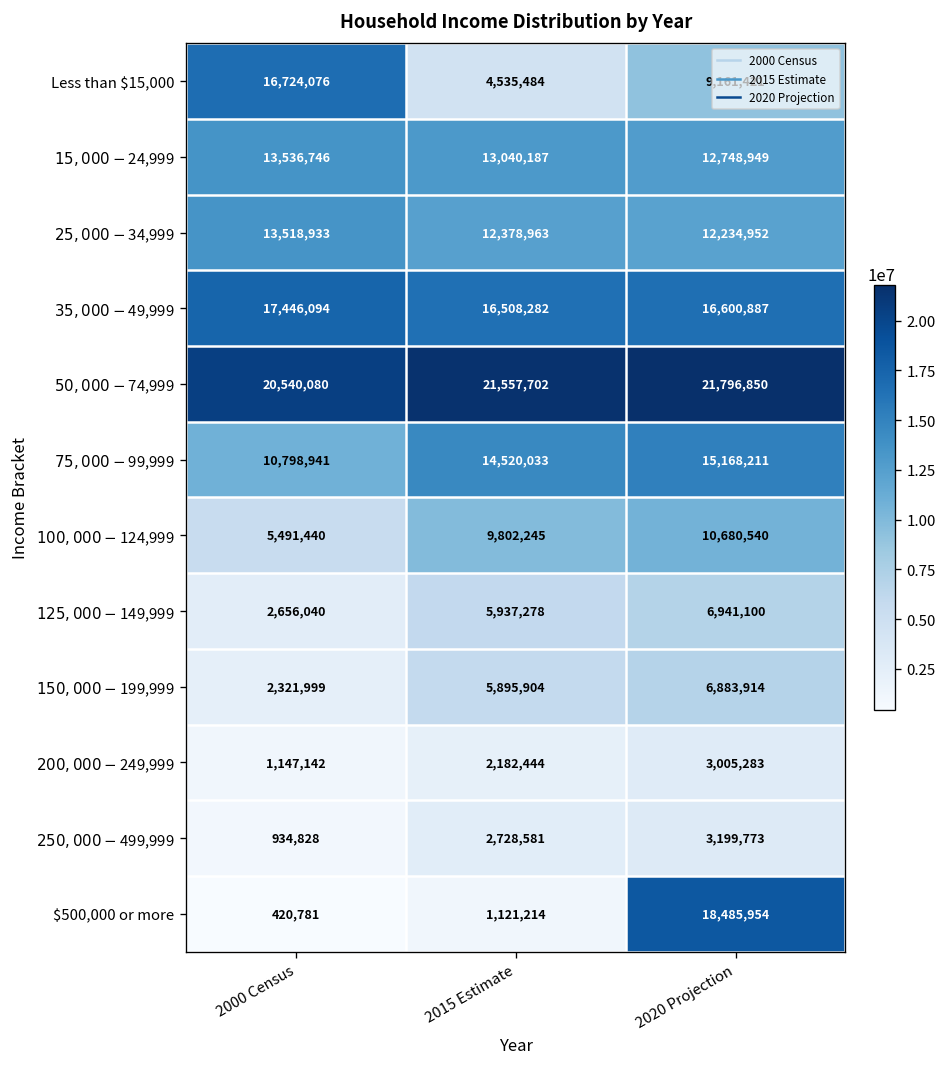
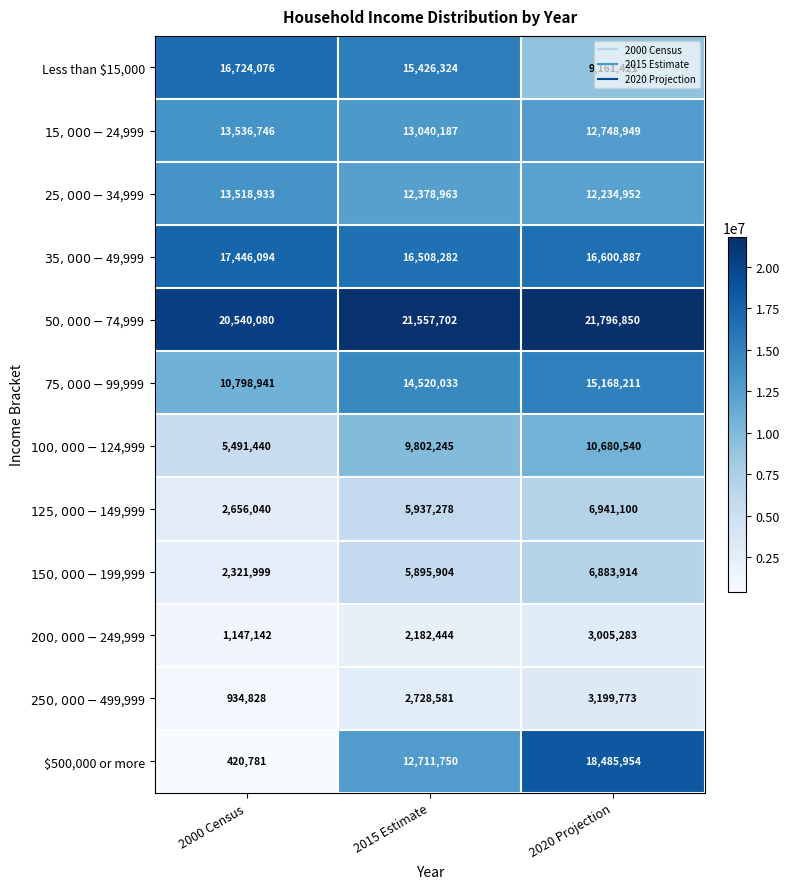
Less than $15,000, 2015 Estimate: 4,535,484 -> 15,426,324
$500,000 or more, 2015 Estimate: 1,121,214 -> 12,711,750
